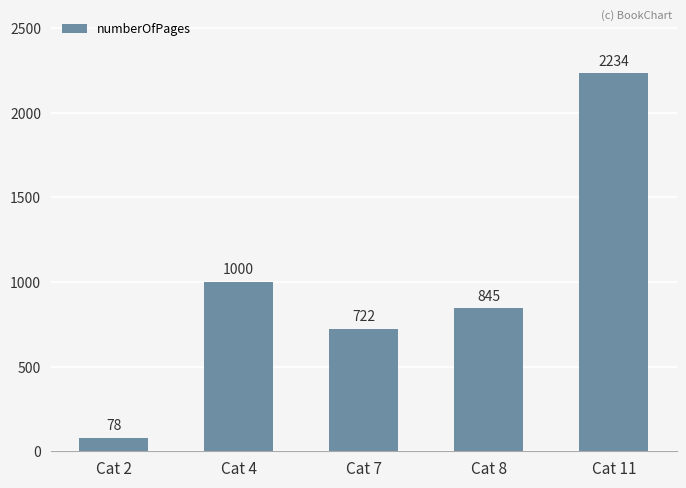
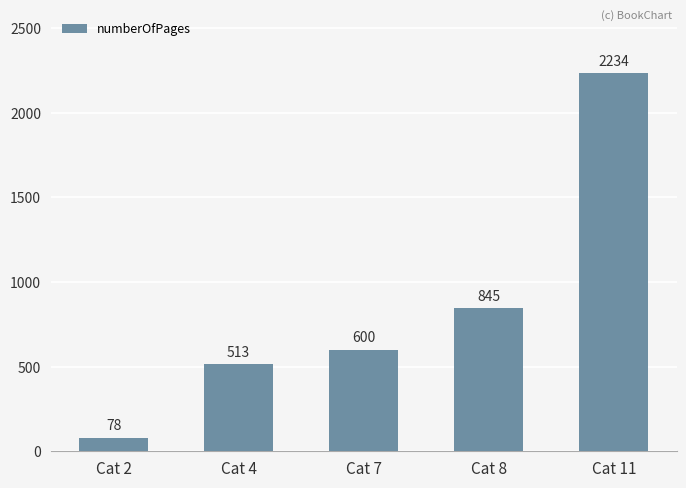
Cat 4: 1000 -> 513
Cat 7: 722 -> 600
